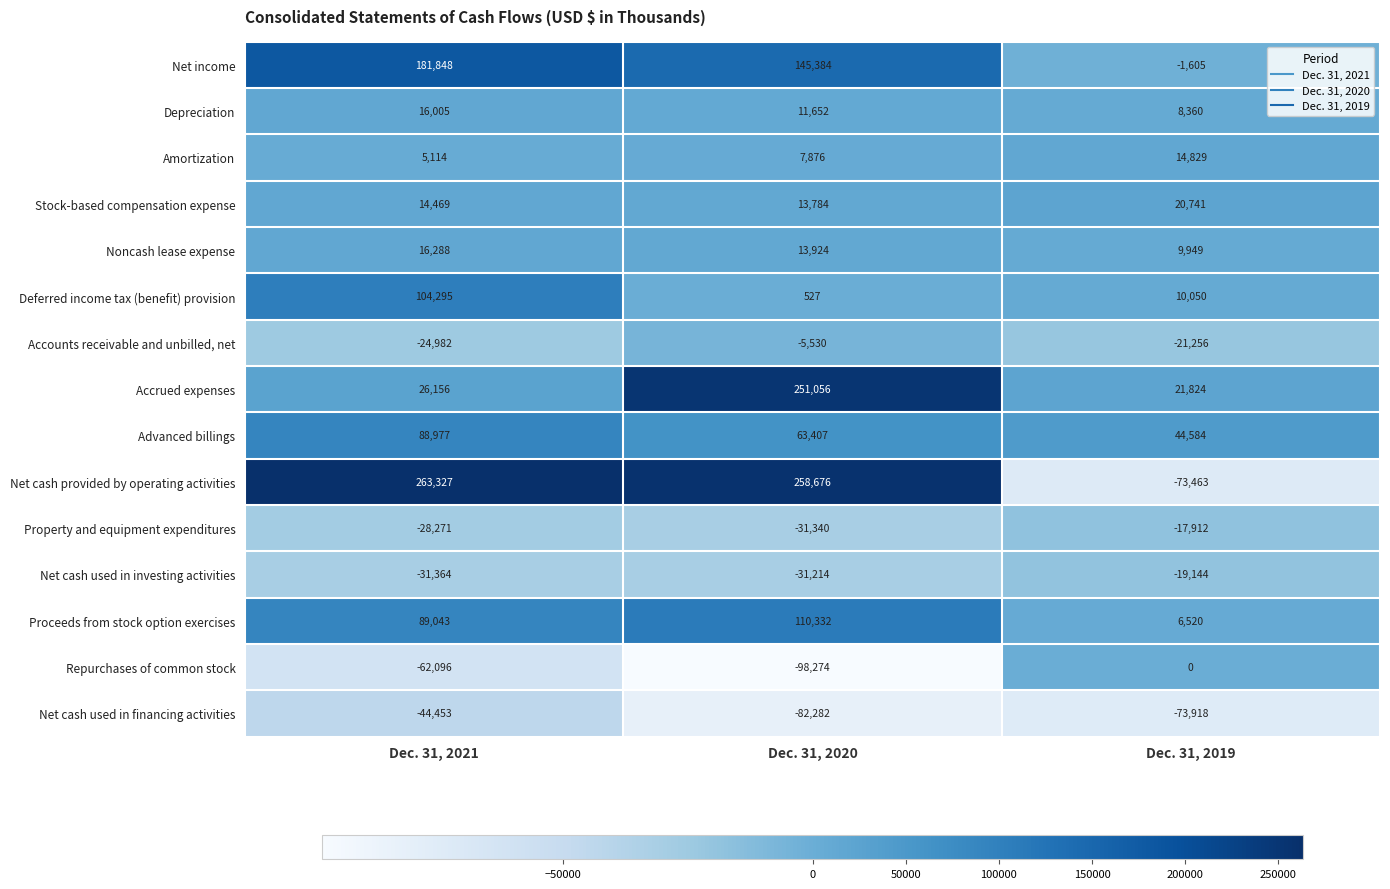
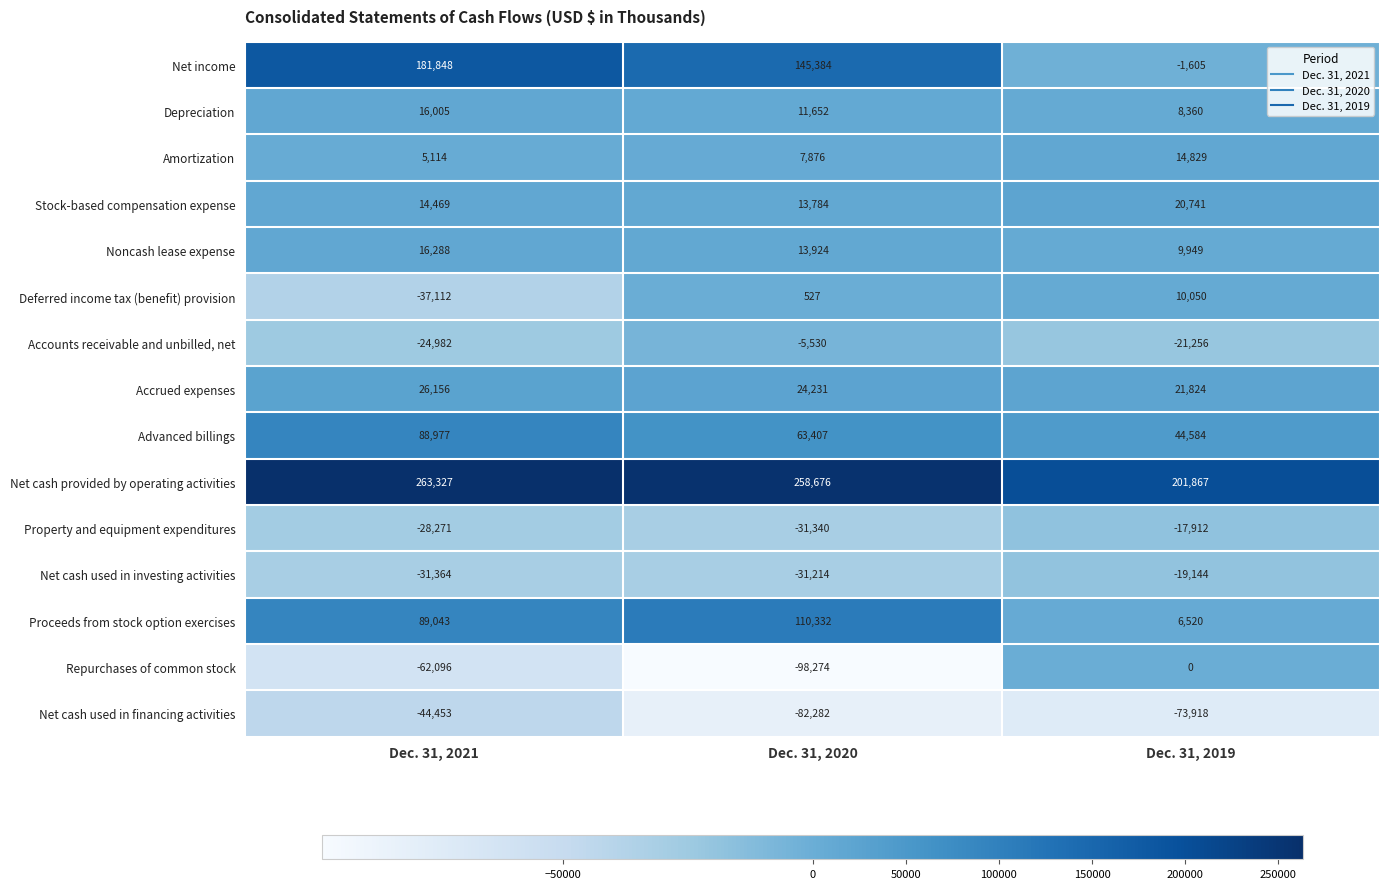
Deferred income tax (benefit) provision, Dec. 31, 2021: 104,295 -> -37,112
Accrued expenses, Dec. 31, 2020: 251,056 -> 24,231
Net cash provided by operating activities, Dec. 31, 2019: -73,463 -> 201,867
